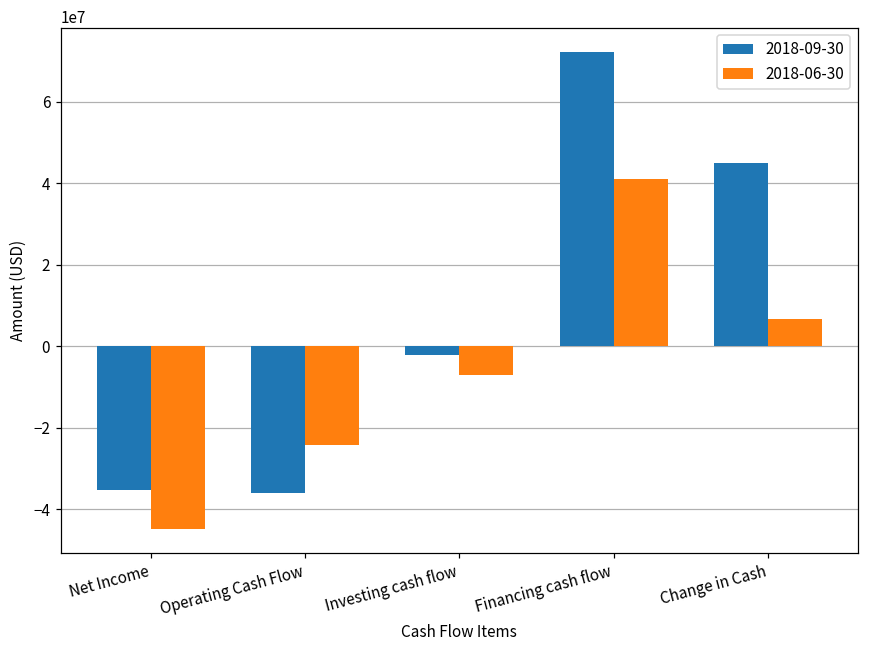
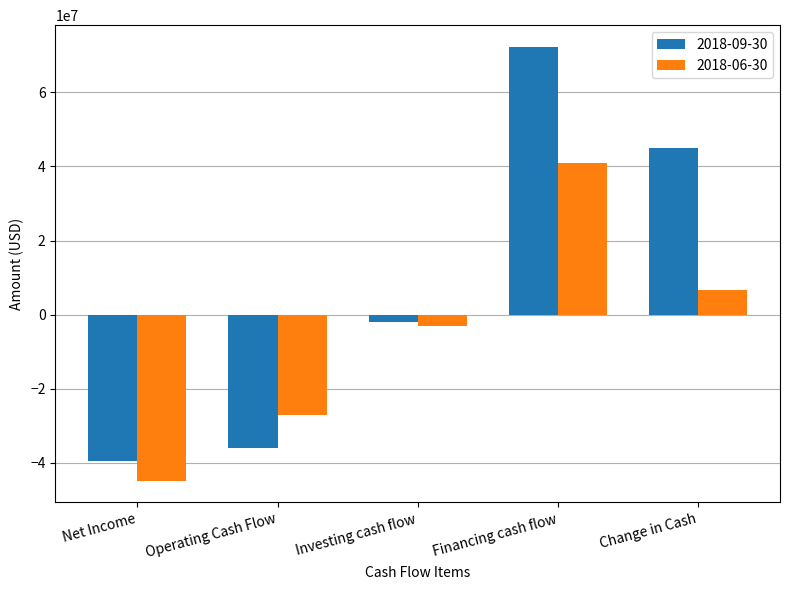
2018-09-30, Net Income: -35000000 -> -40000000
2018-06-30, Operating Cash Flow: -24000000 -> -27000000
2018-06-30, Investing cash flow: -7000000 -> -3000000
